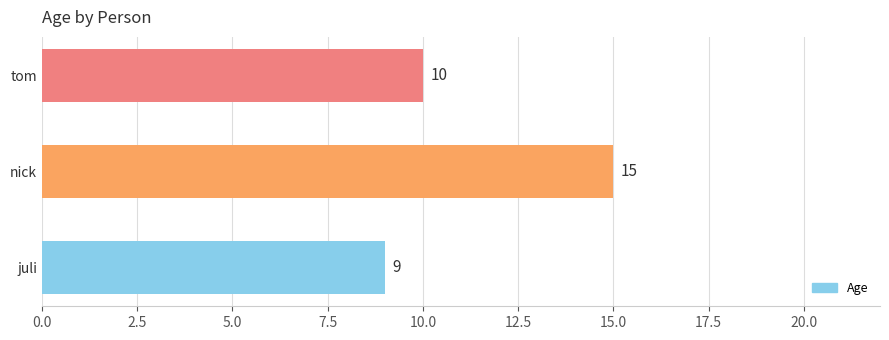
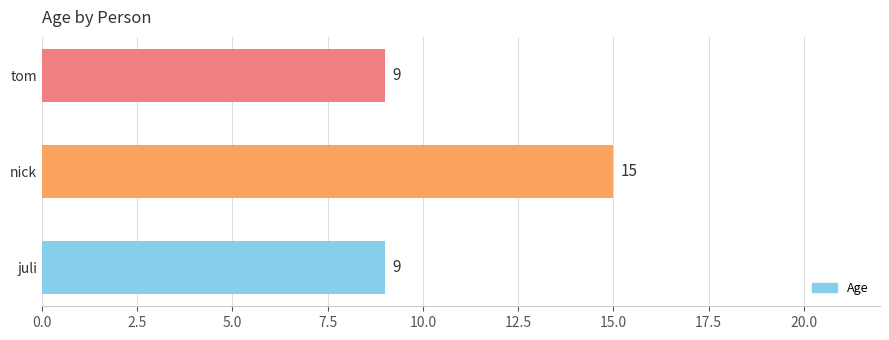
tom: 10 -> 9
